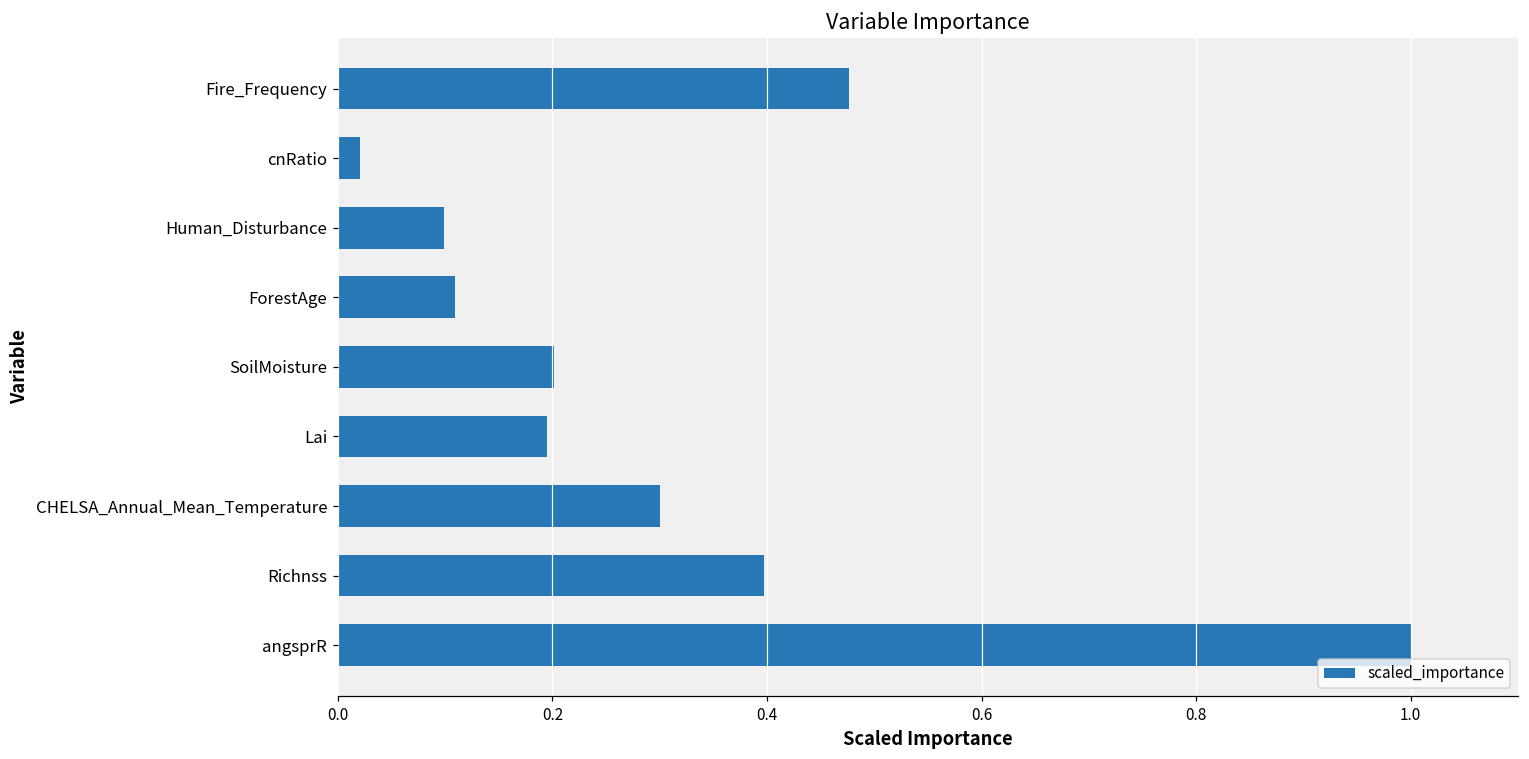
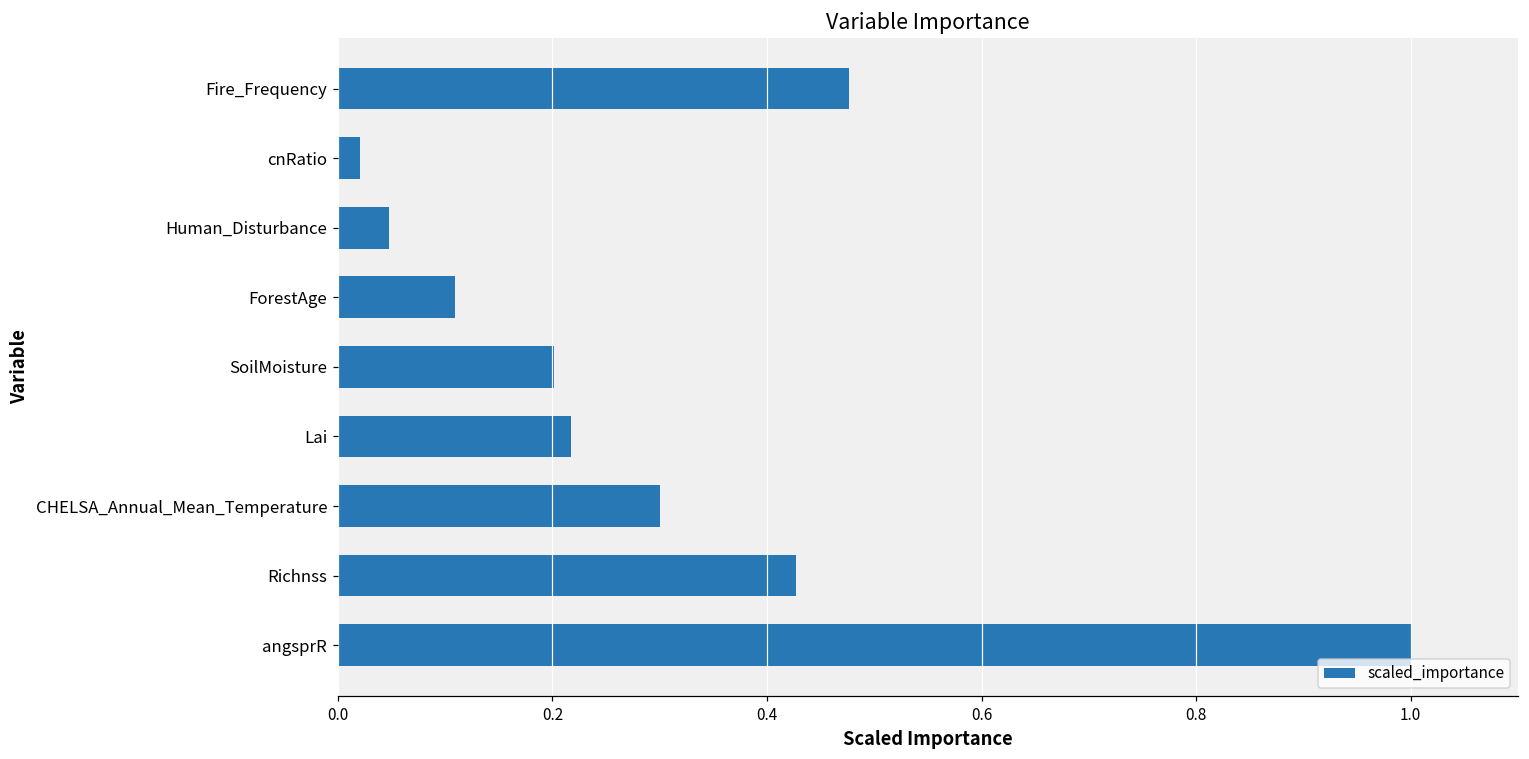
Human_Disturbance: 0.10 -> 0.05
Lai: 0.19 -> 0.22
Richnss: 0.40 -> 0.43
